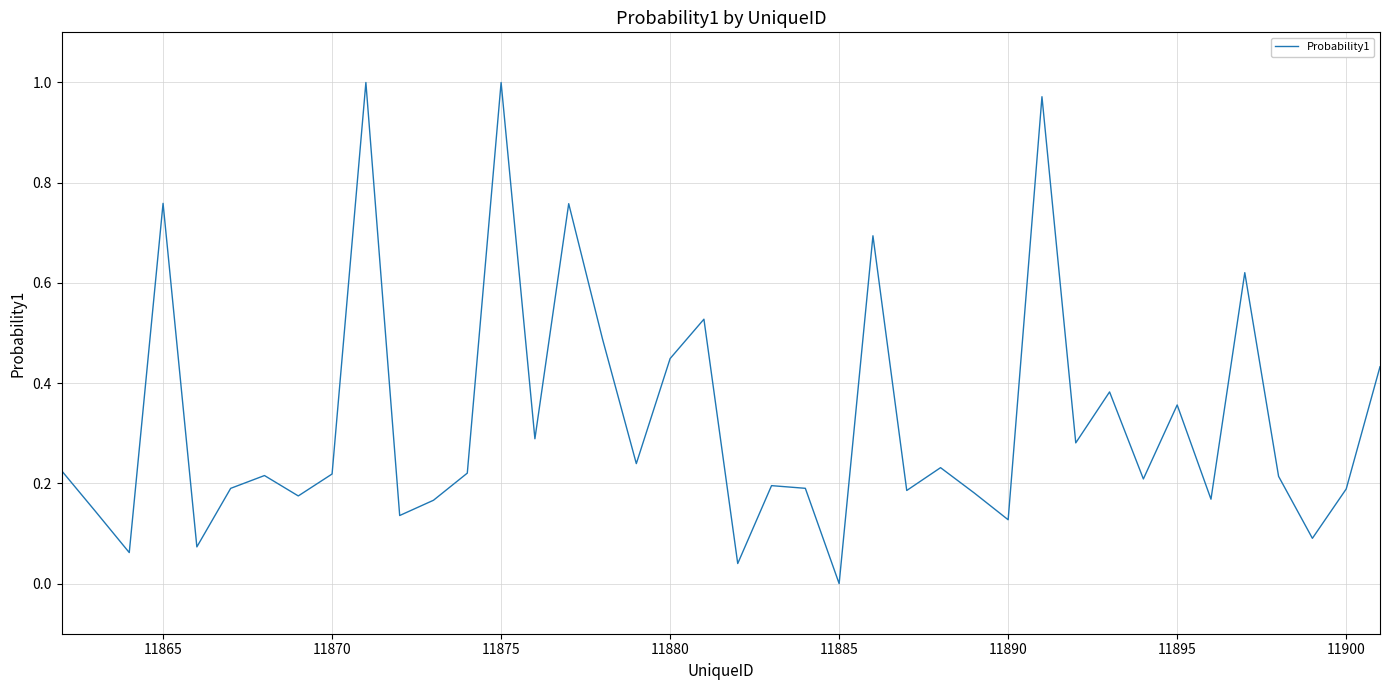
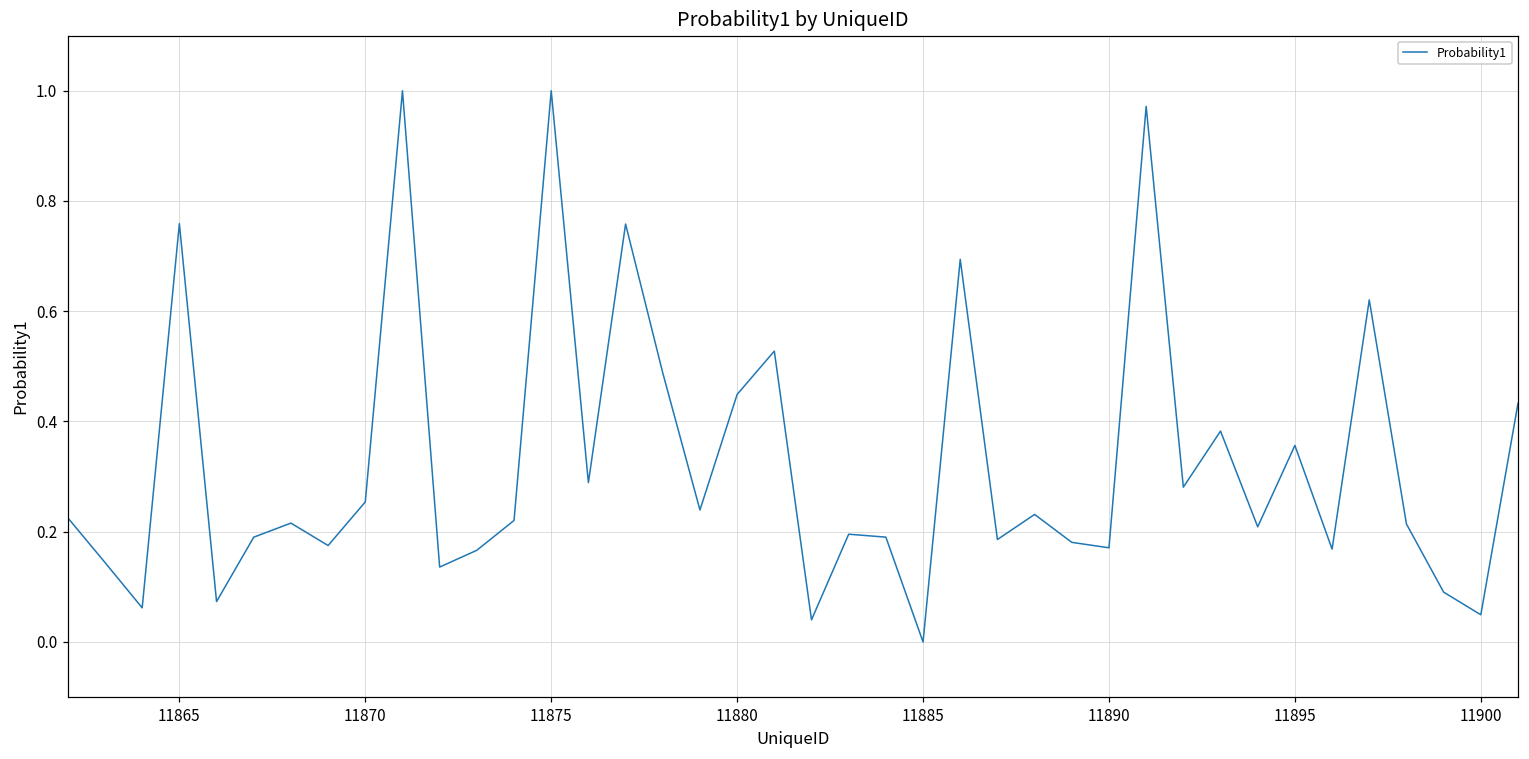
11870: 0.22 -> 0.25
11890: 0.13 -> 0.17
11900: 0.19 -> 0.05
